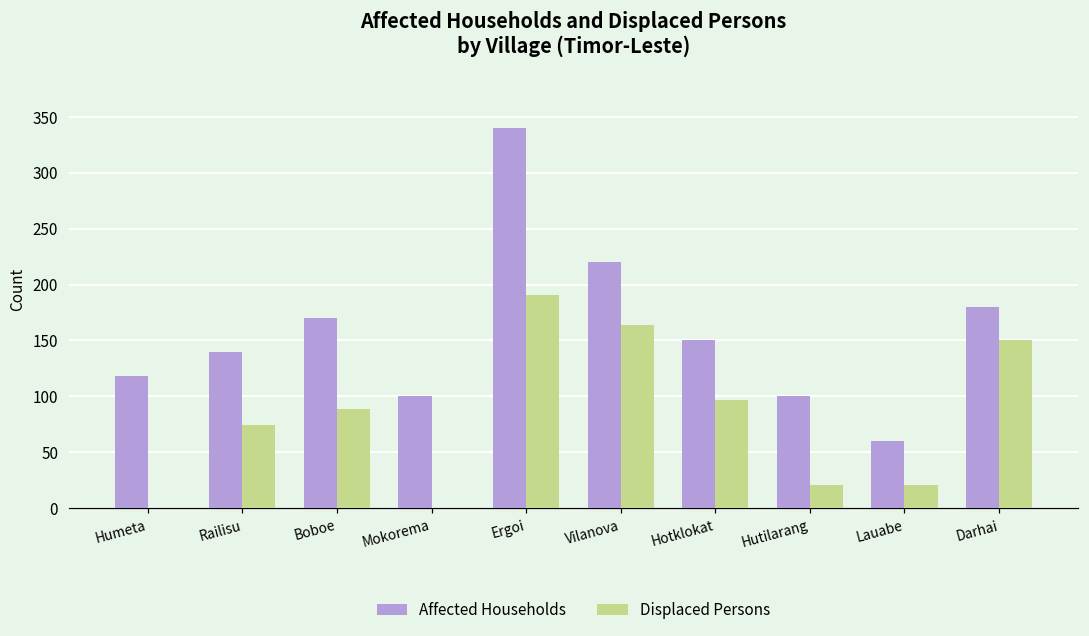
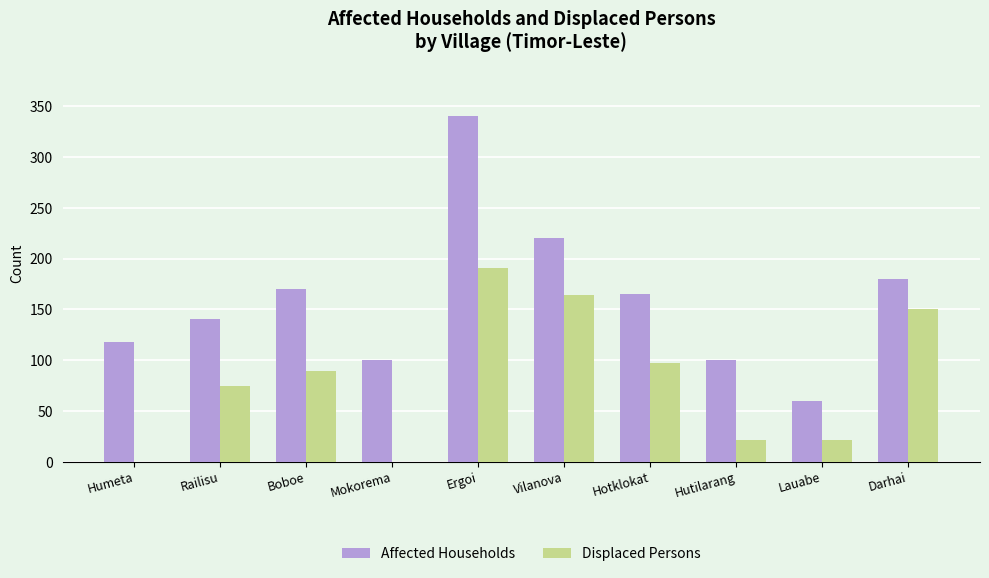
Affected Households, Hotklokat: 150 -> 165
